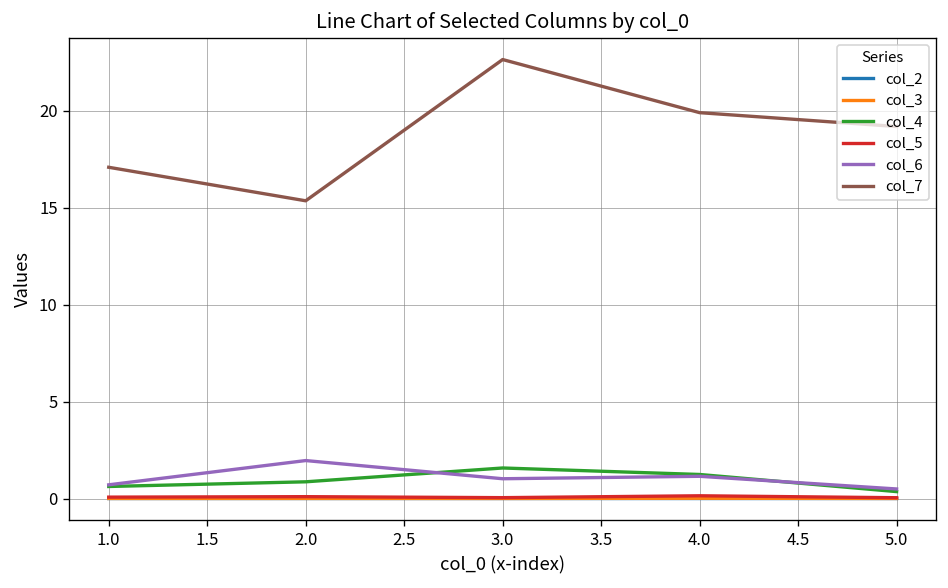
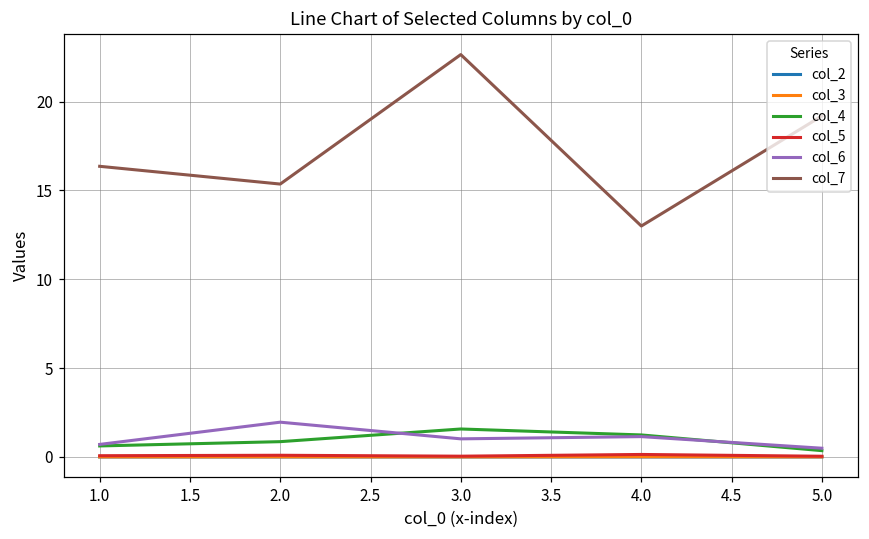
col_7, 1.0: 17.1 -> 16.4
col_7, 4.0: 19.9 -> 13.0
